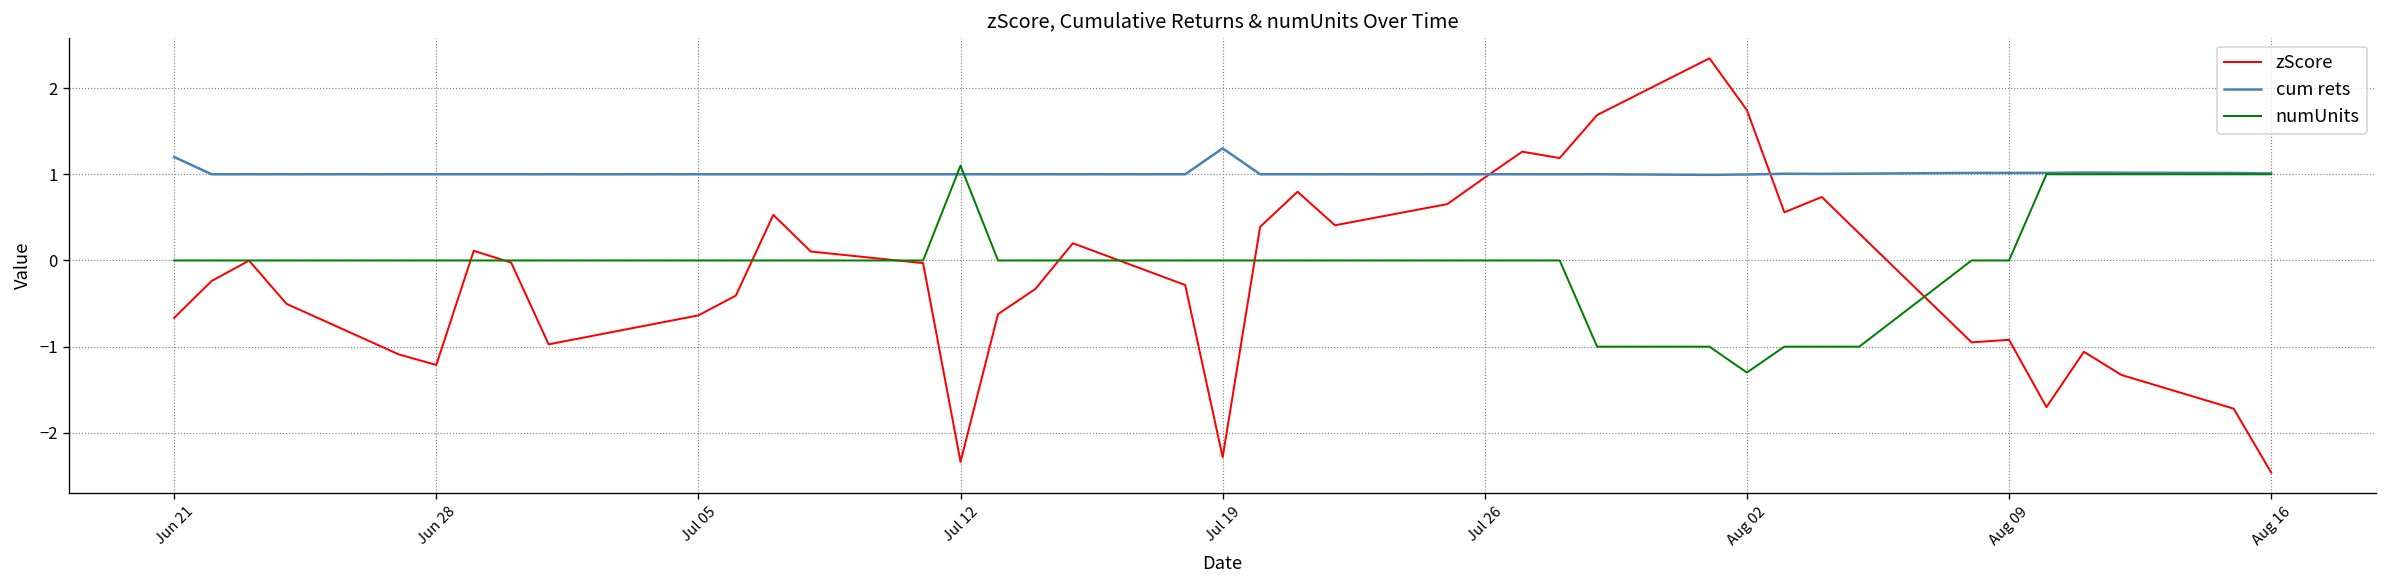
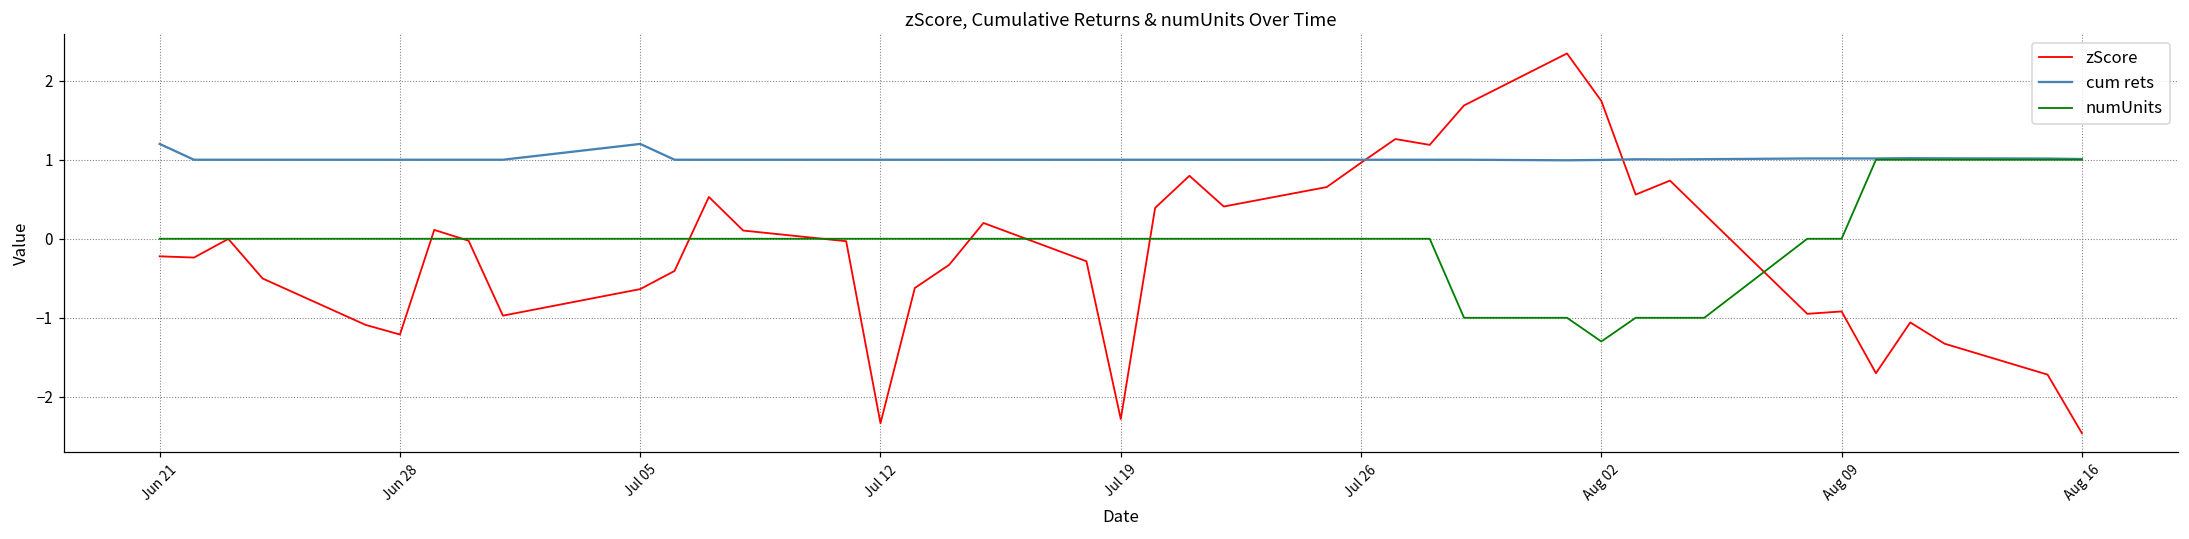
zScore, Jun 21: -0.7 -> -0.2
cum rets, Jul 05: 1.0 -> 1.2
numUnits, Jul 12: 1.1 -> 0.0
cum rets, Jul 19: 1.3 -> 1.0
